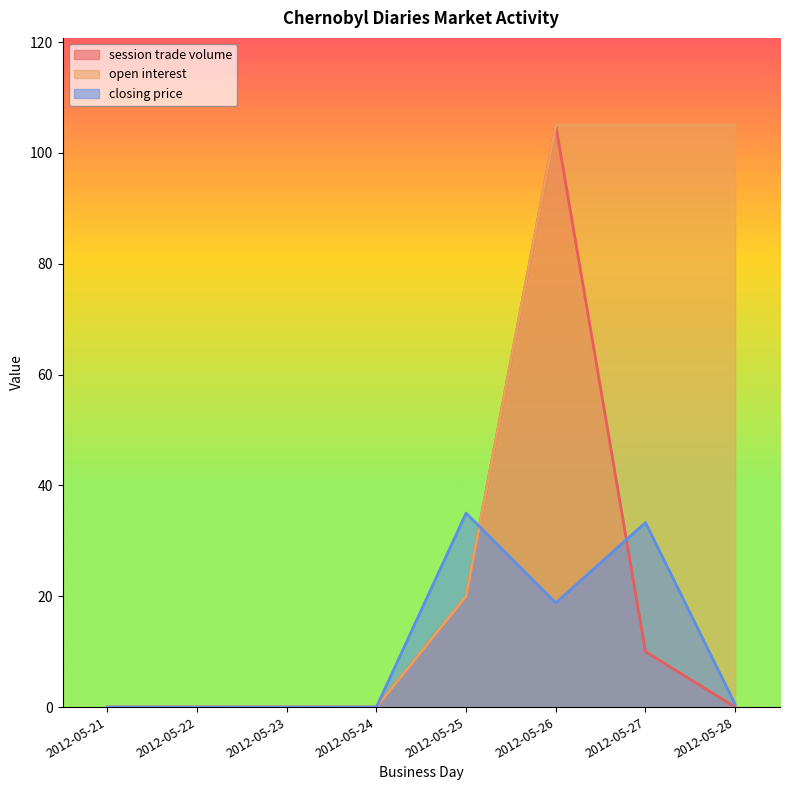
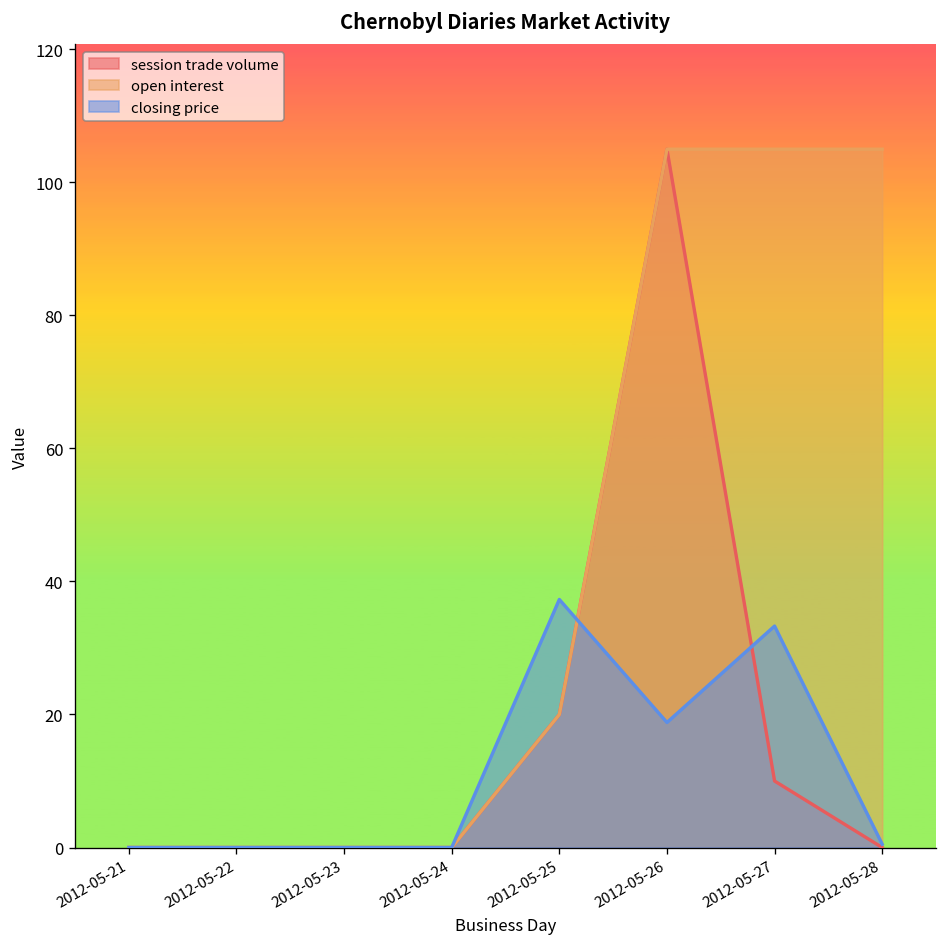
closing price, 2012-05-25: 35 -> 37
